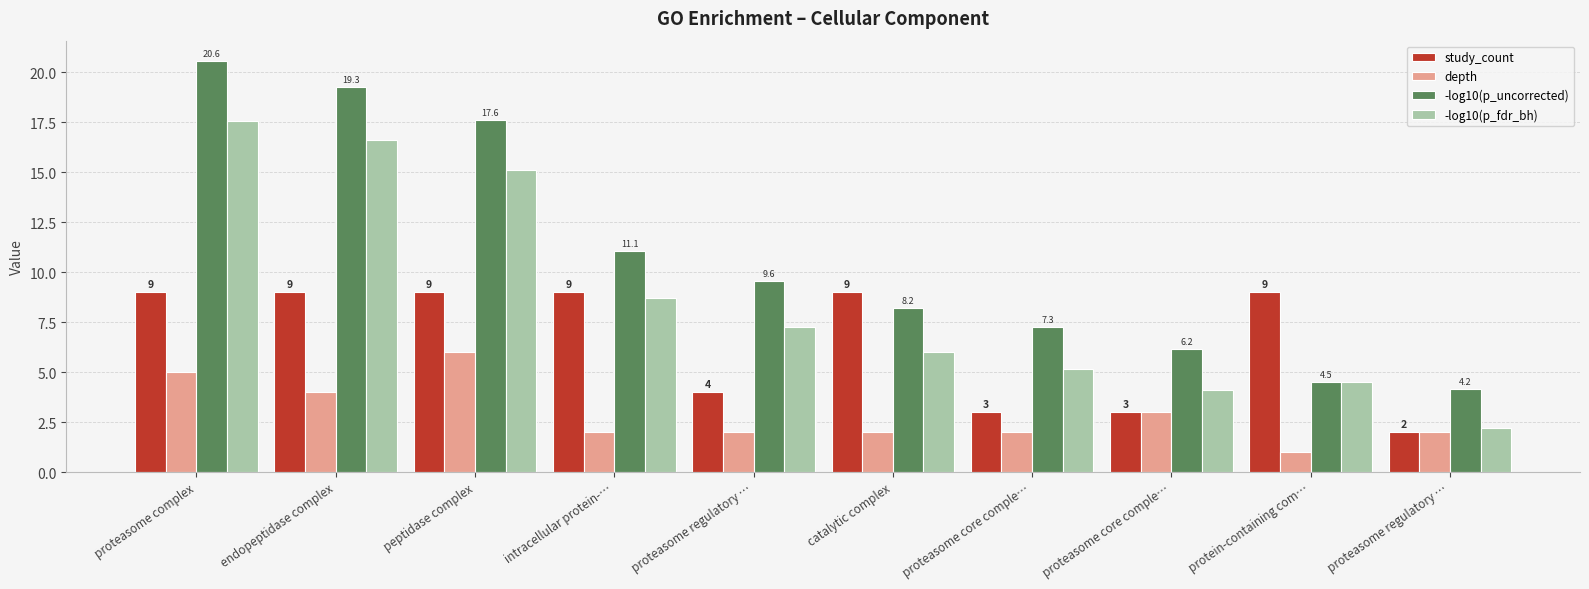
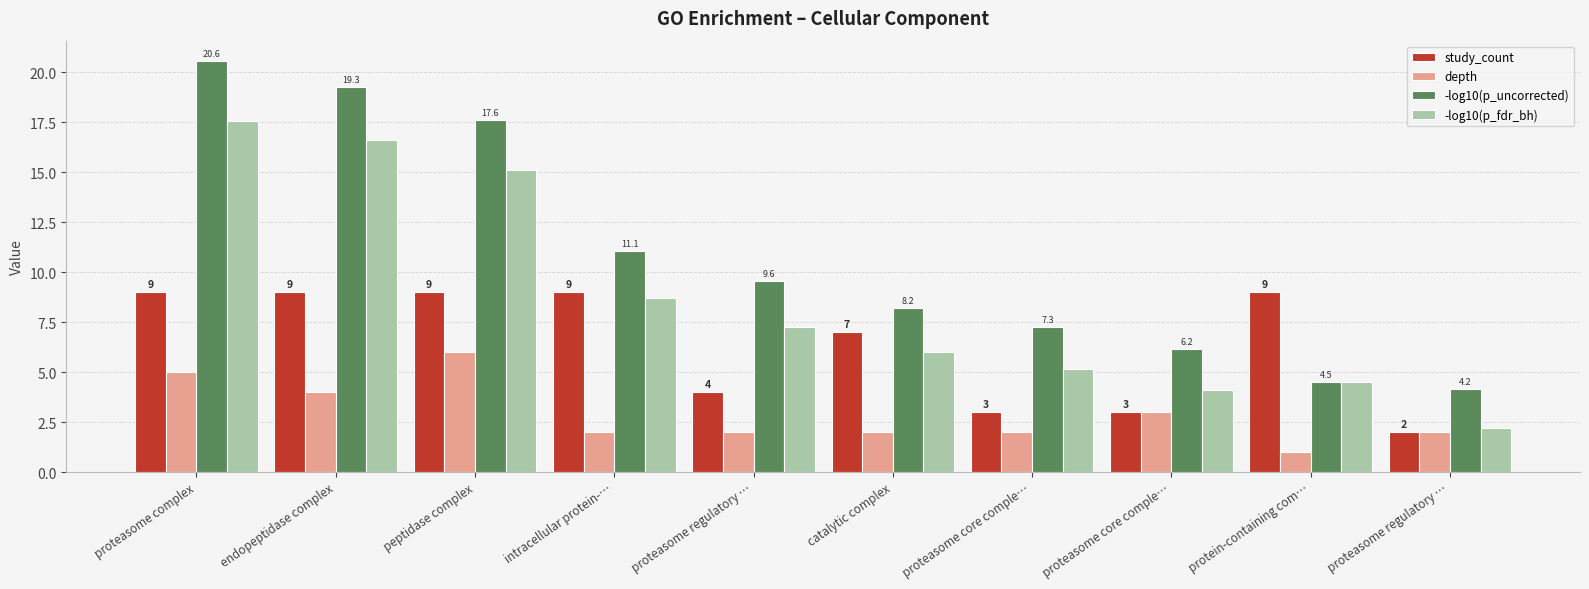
study_count, catalytic complex: 9 -> 7
